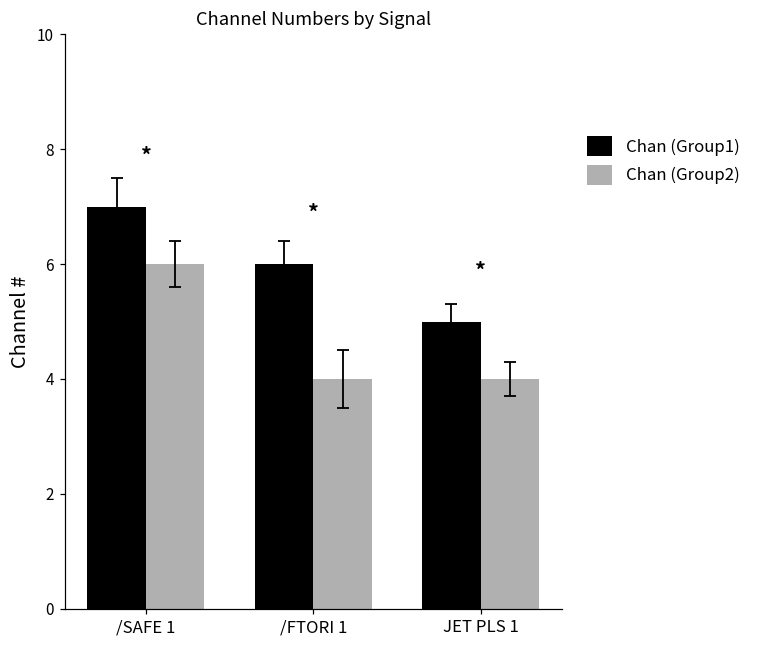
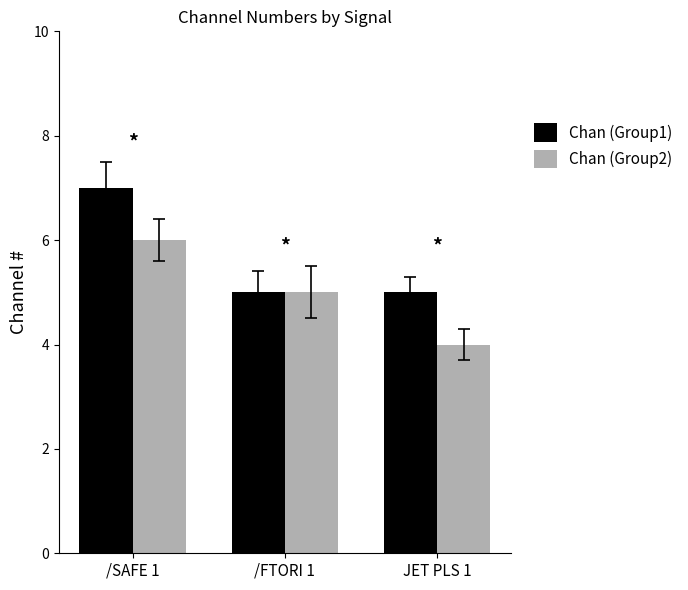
Chan (Group1), /FTORI 1: 6 -> 5
Chan (Group2), /FTORI 1: 4 -> 5
